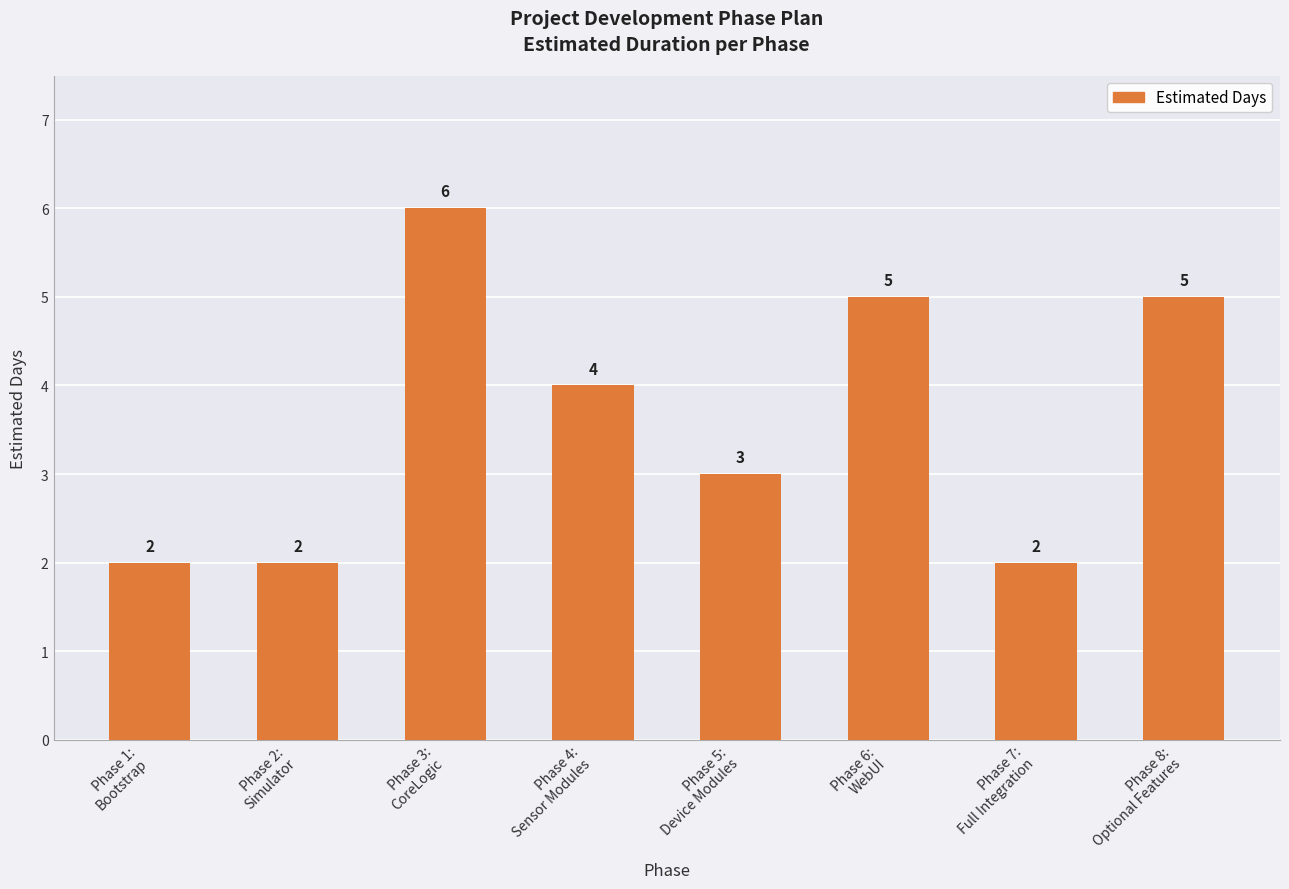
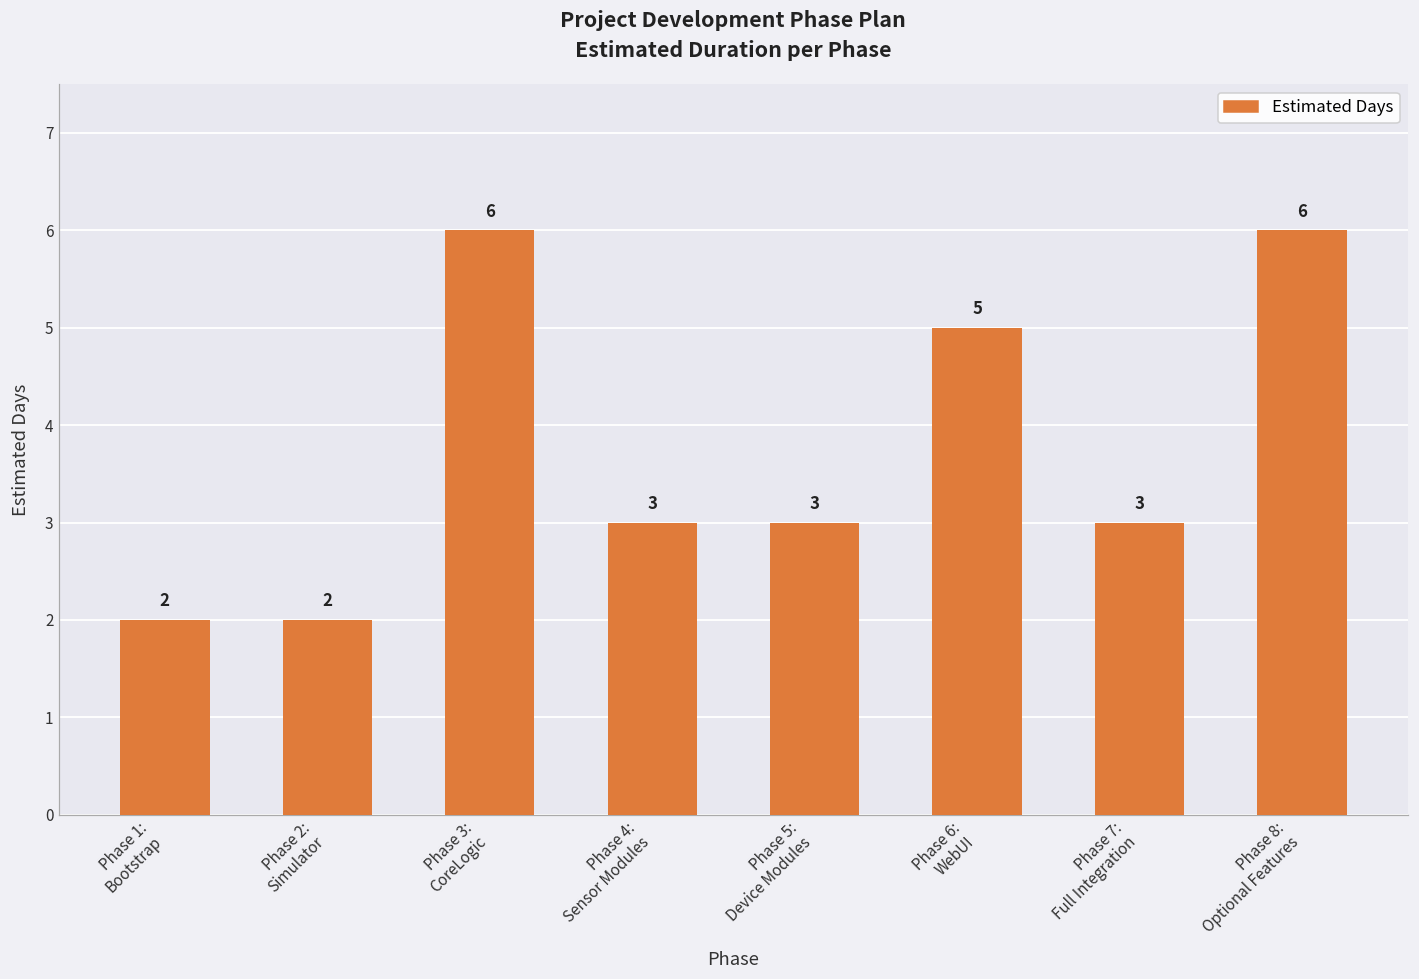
Phase 4: Sensor Modules: 4 -> 3
Phase 7: Full Integration: 2 -> 3
Phase 8: Optional Features: 5 -> 6
